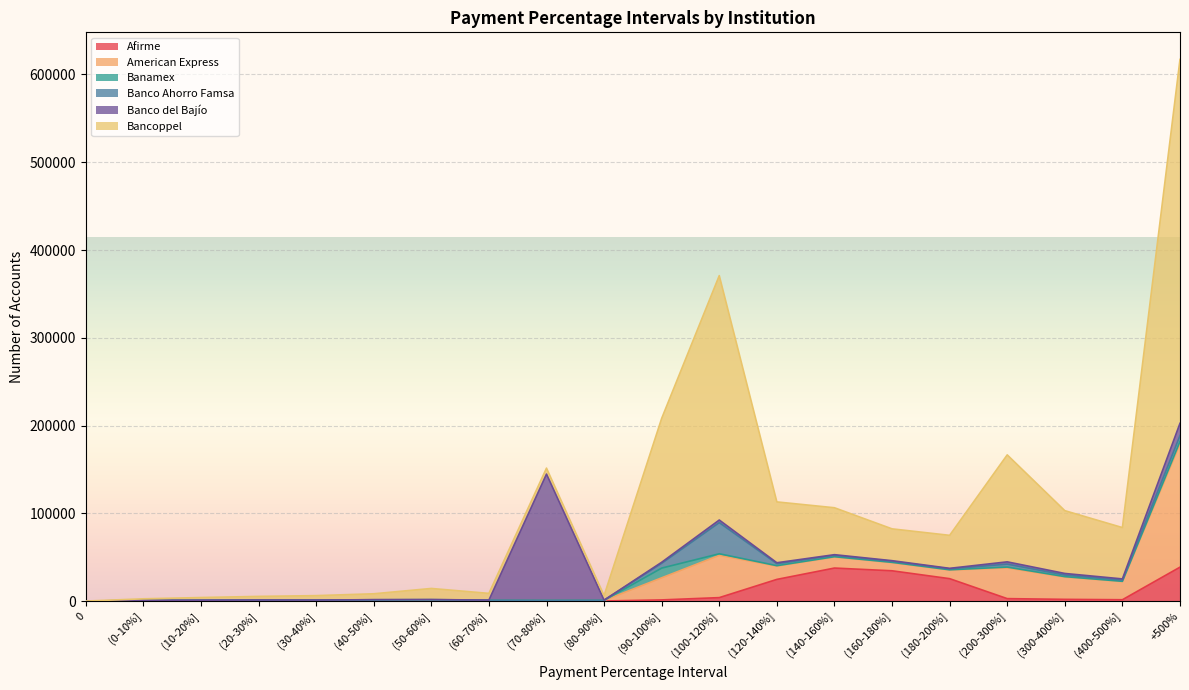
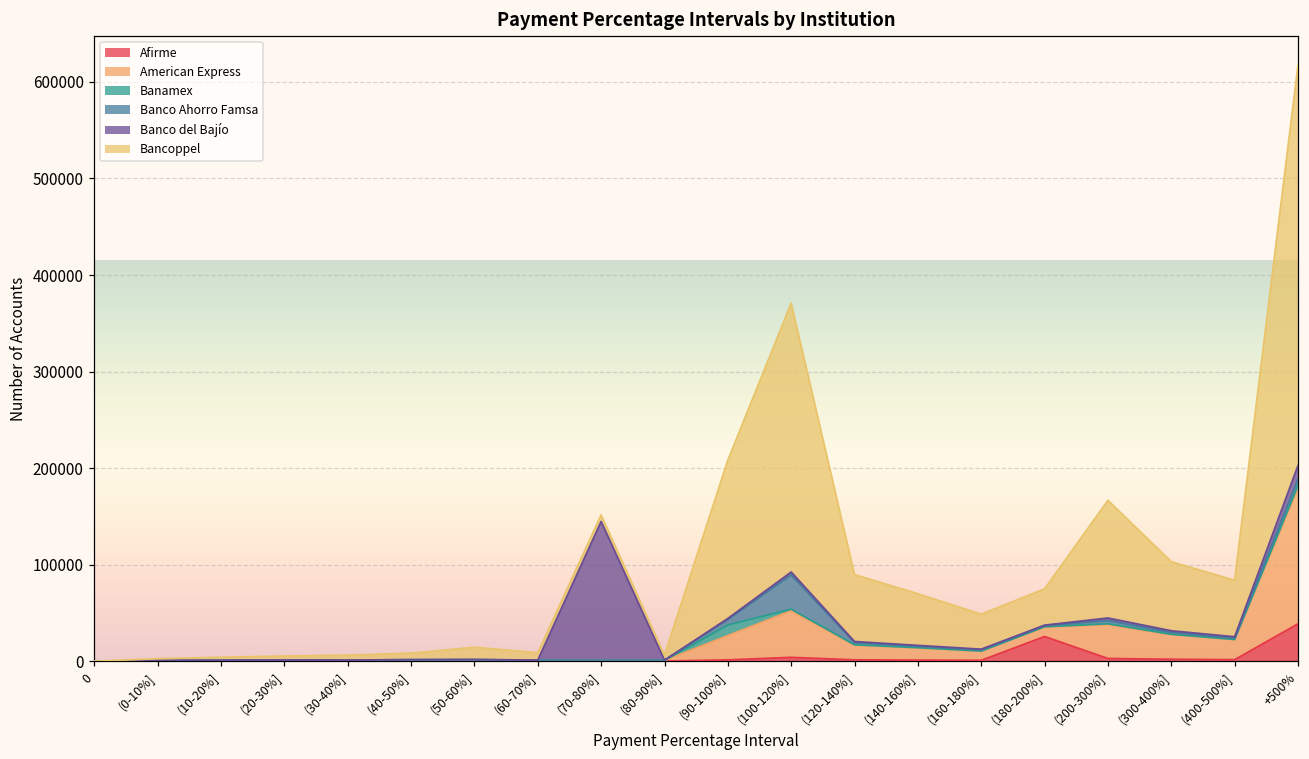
Afirme, (120-140%]: 20000 -> 0
Afirme, (140-160%]: 40000 -> 0
Afirme, (160-180%]: 30000 -> 0
